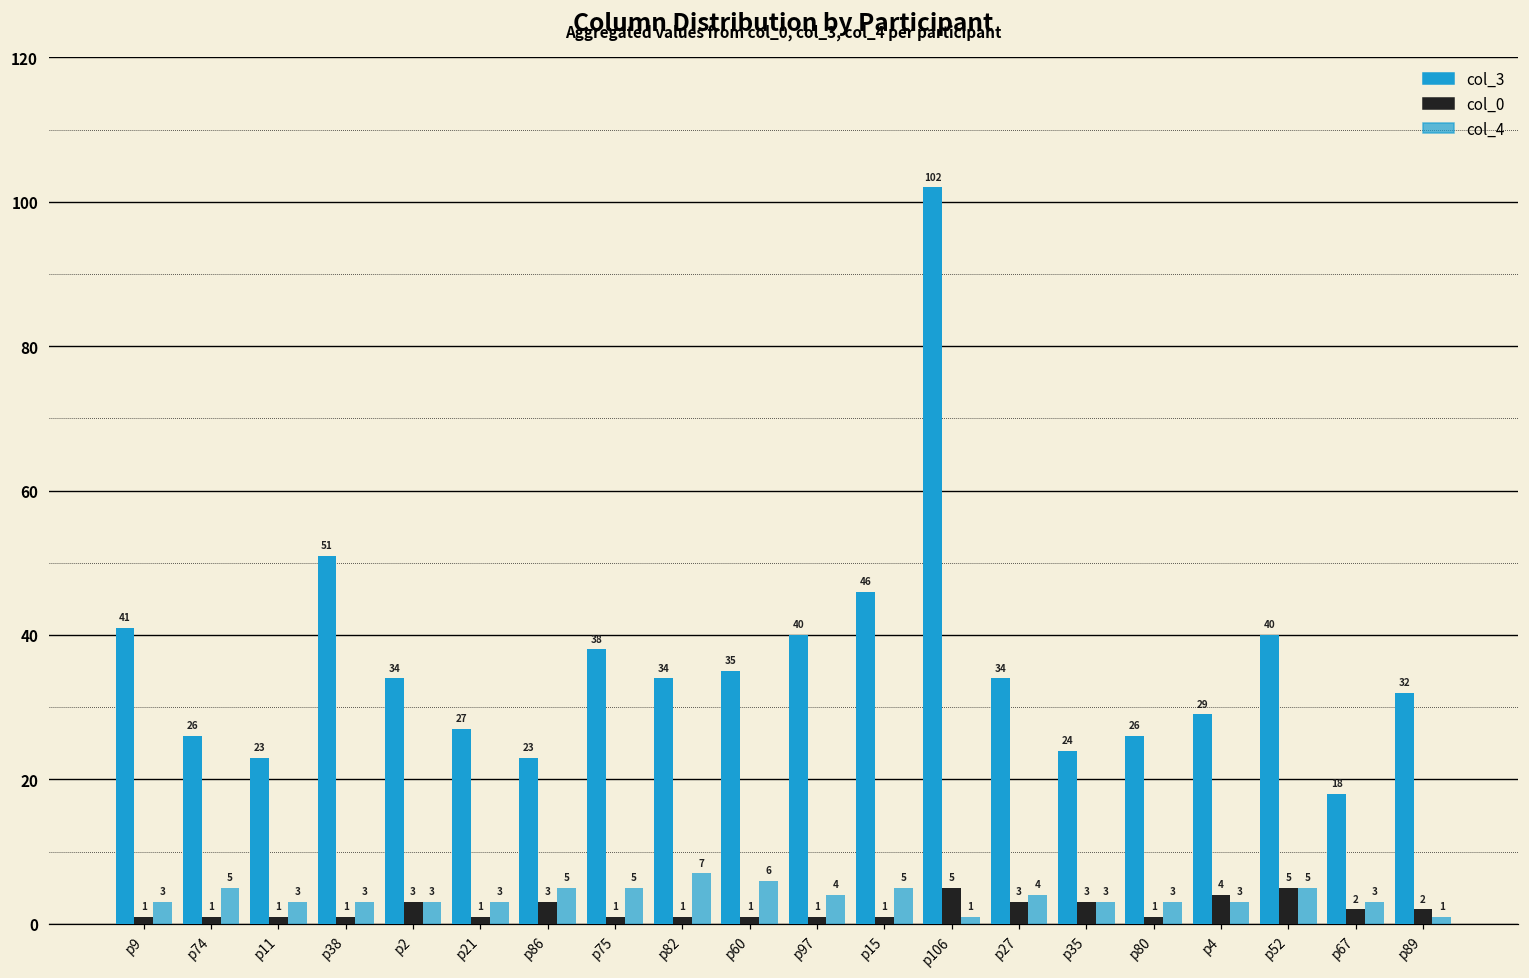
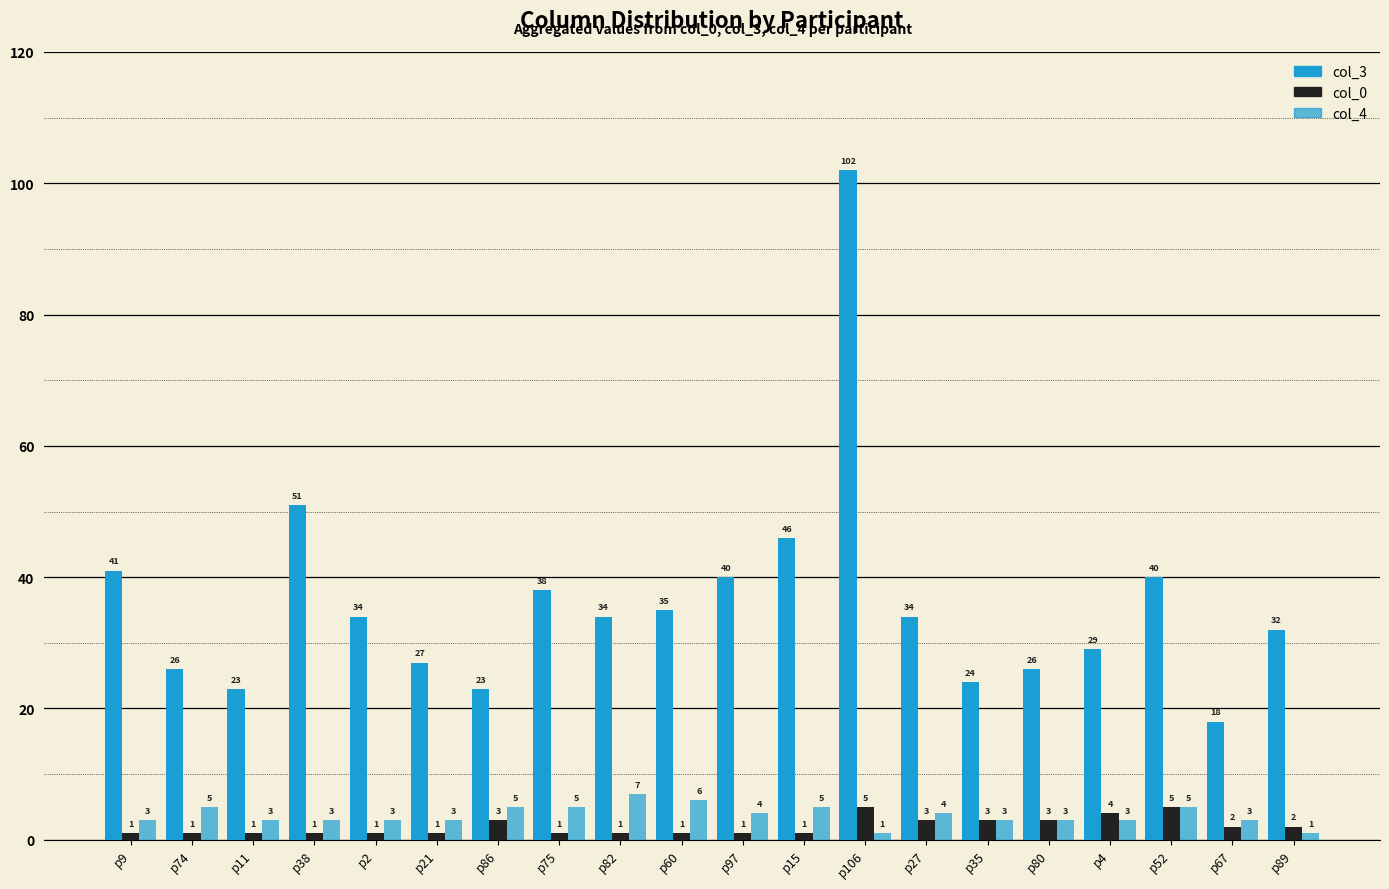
col_0, p2: 3 -> 1
col_0, p80: 1 -> 3
